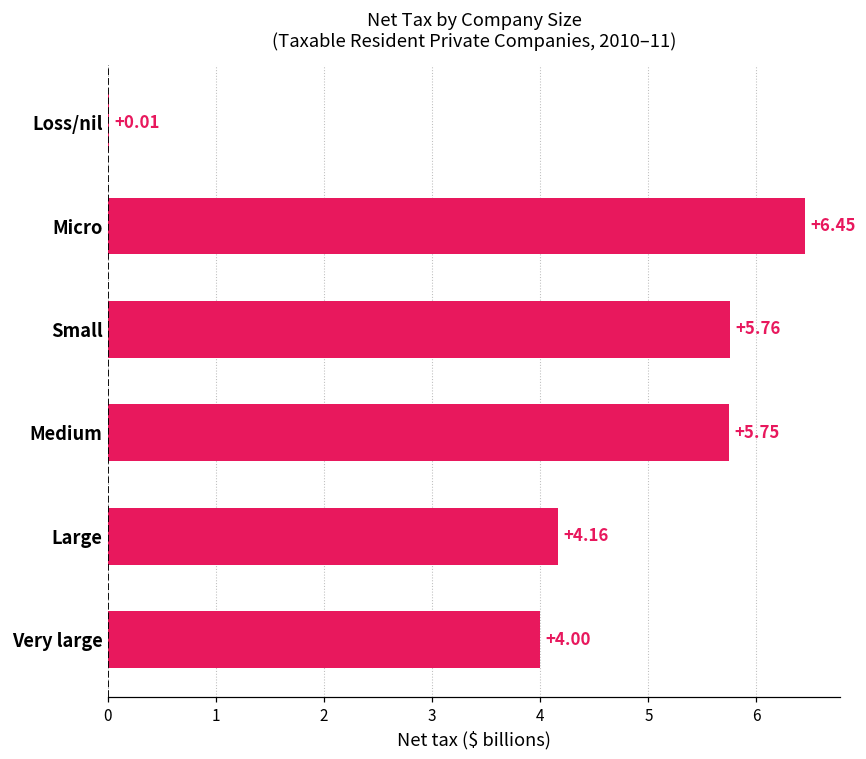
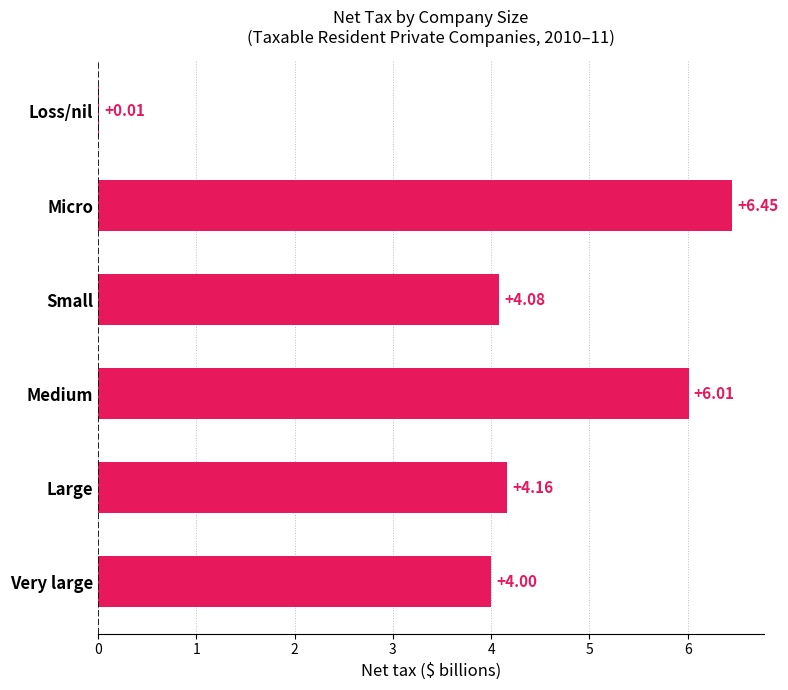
Small: +5.76 -> +4.08
Medium: +5.75 -> +6.01
